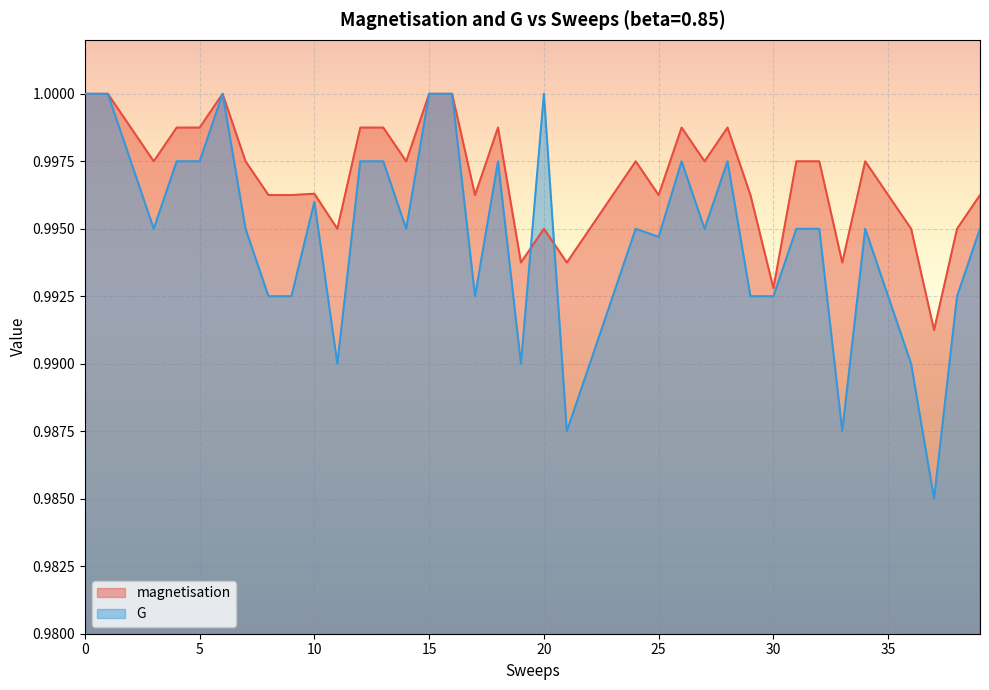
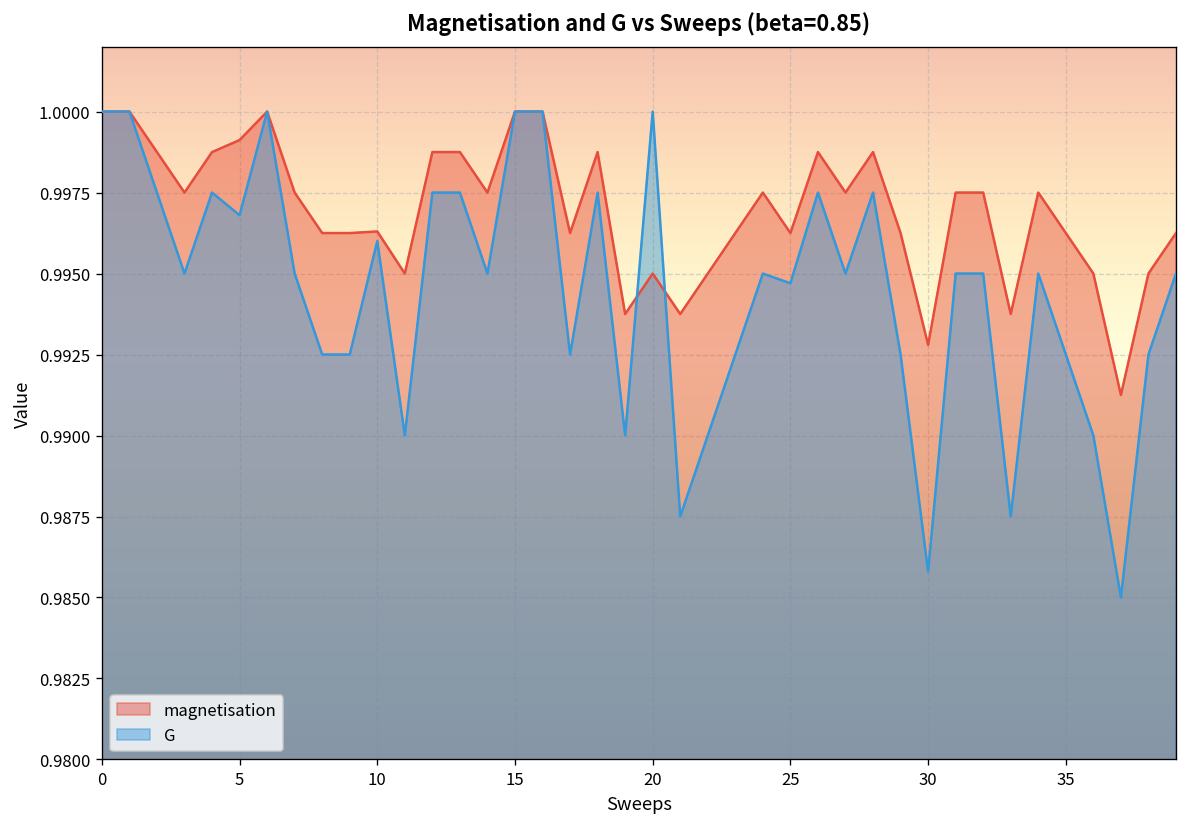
magnetisation, 5: 0.9988 -> 0.9991
G, 5: 0.9975 -> 0.9968
G, 30: 0.9925 -> 0.9858
